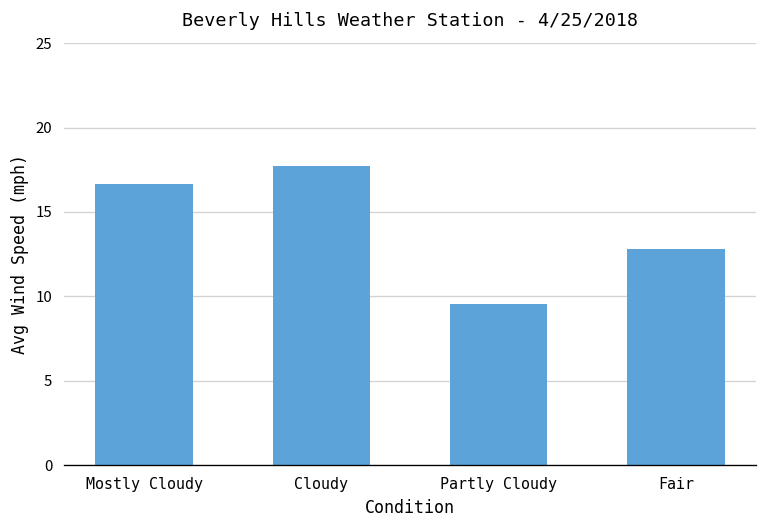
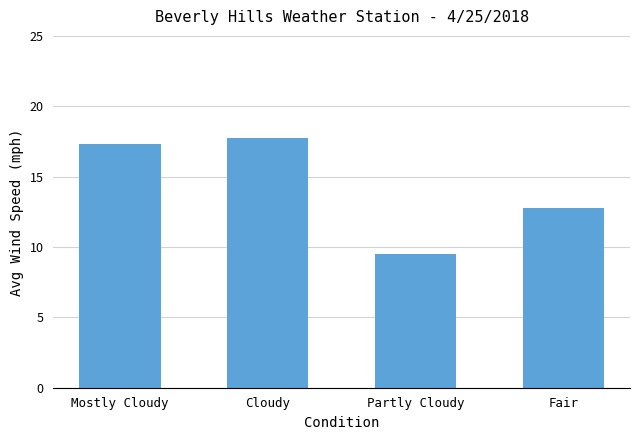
Mostly Cloudy: 16.7 -> 17.3
